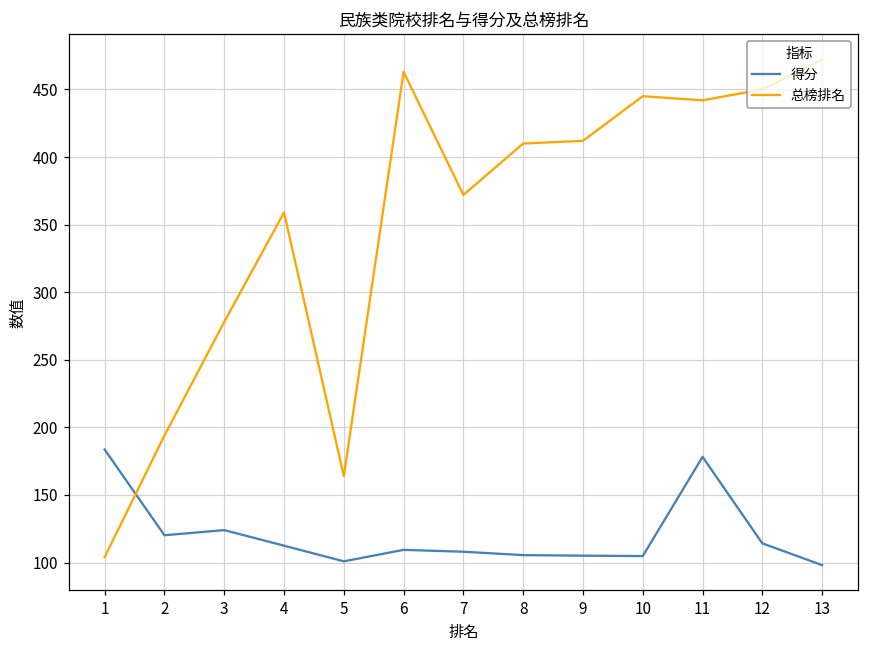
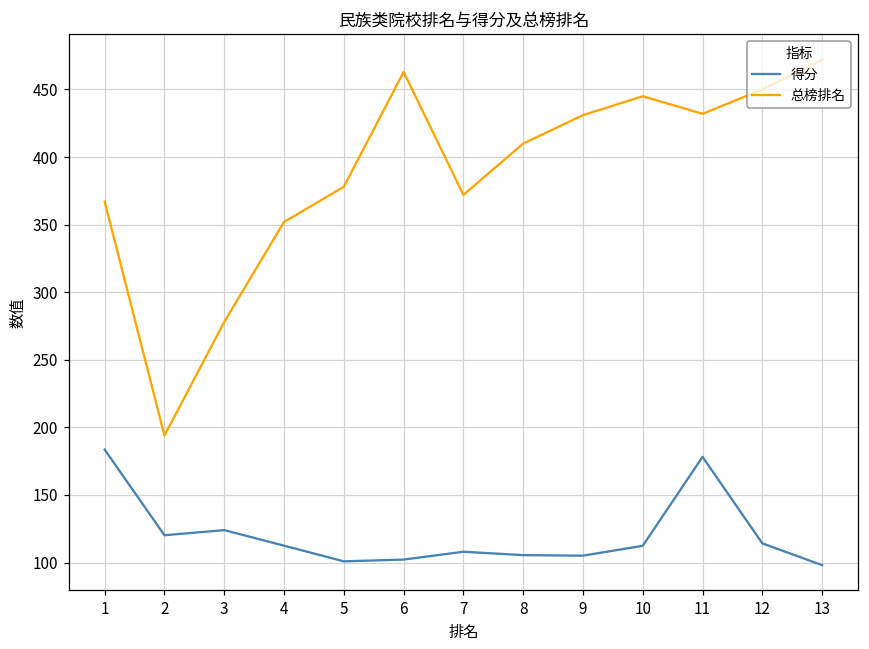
总榜排名, 1: 104 -> 367
总榜排名, 4: 359 -> 352
总榜排名, 5: 164 -> 378
得分, 6: 109 -> 102
总榜排名, 9: 412 -> 431
得分, 10: 105 -> 112
总榜排名, 11: 442 -> 432
